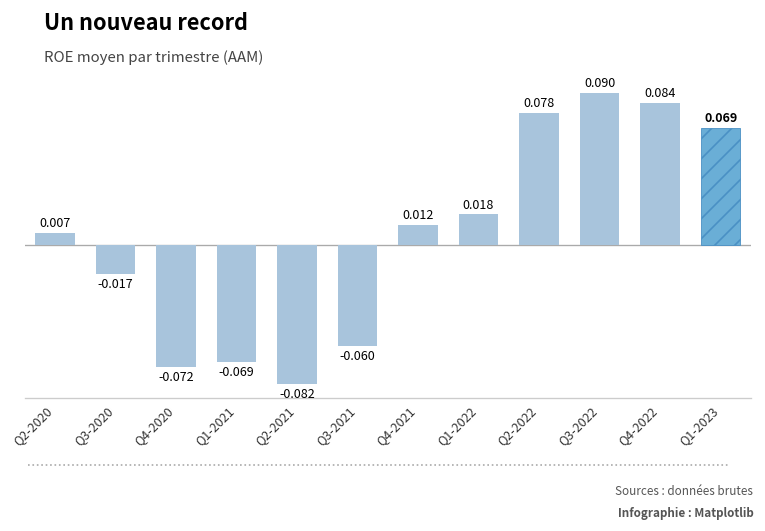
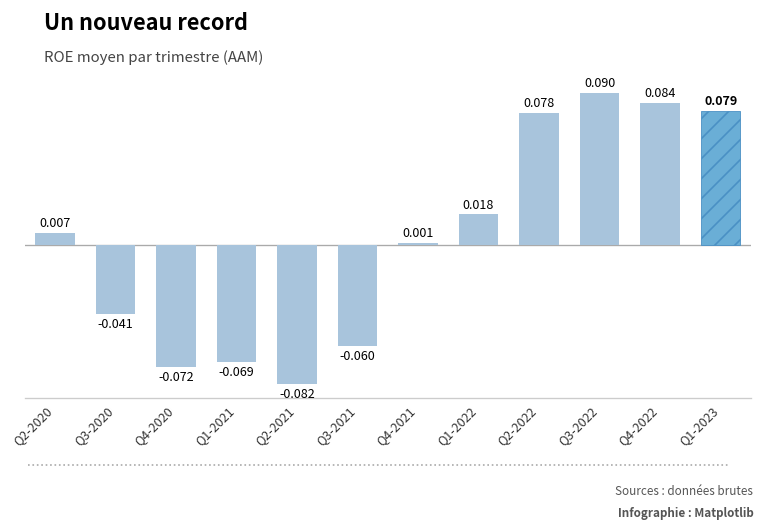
Q3-2020: -0.017 -> -0.041
Q4-2021: 0.012 -> 0.001
Q1-2023: 0.069 -> 0.079
